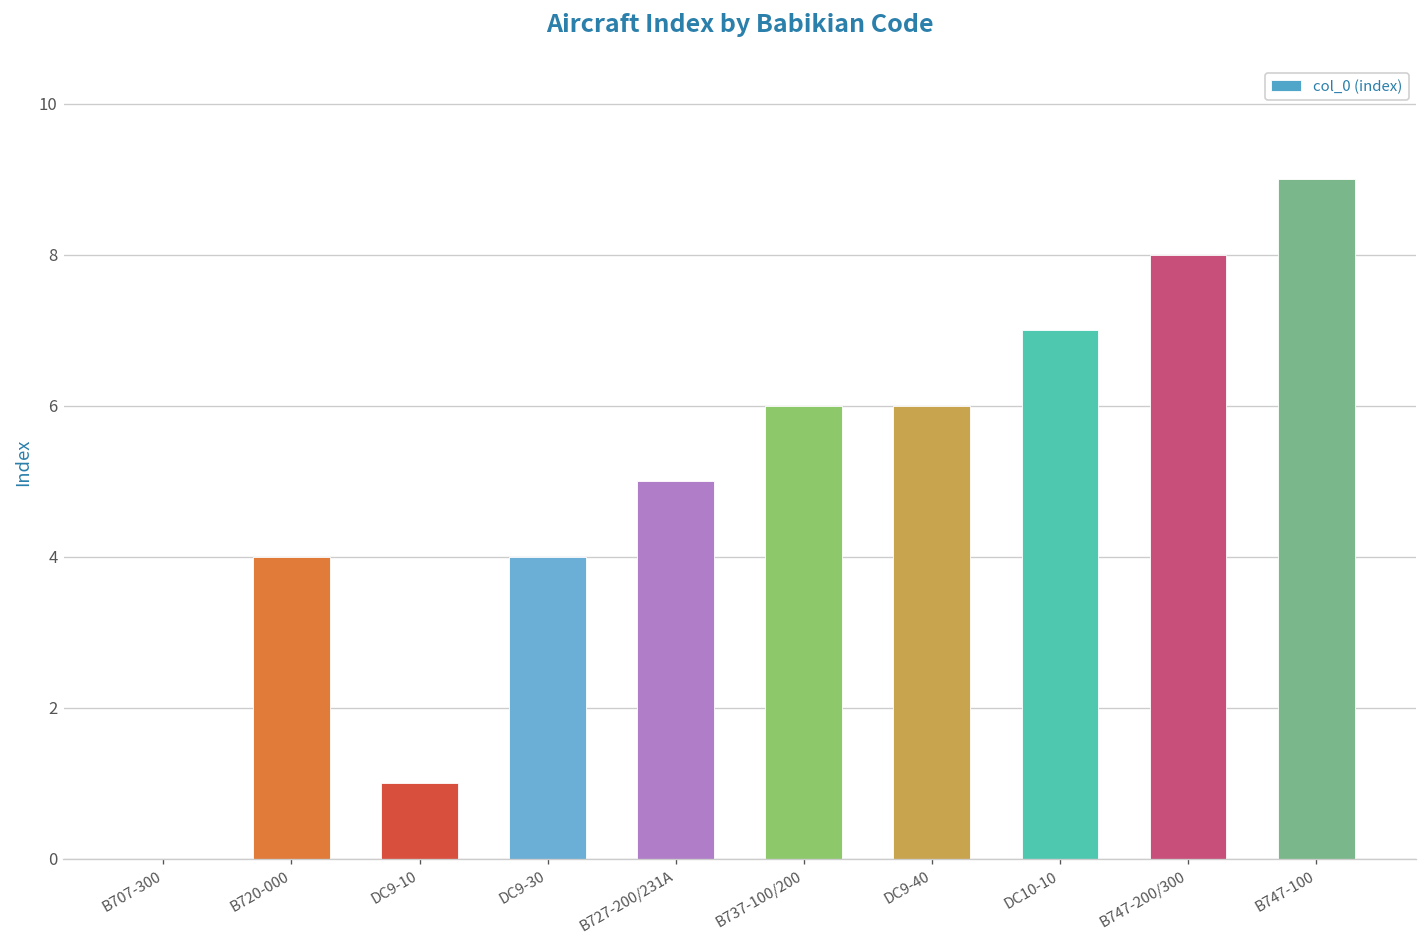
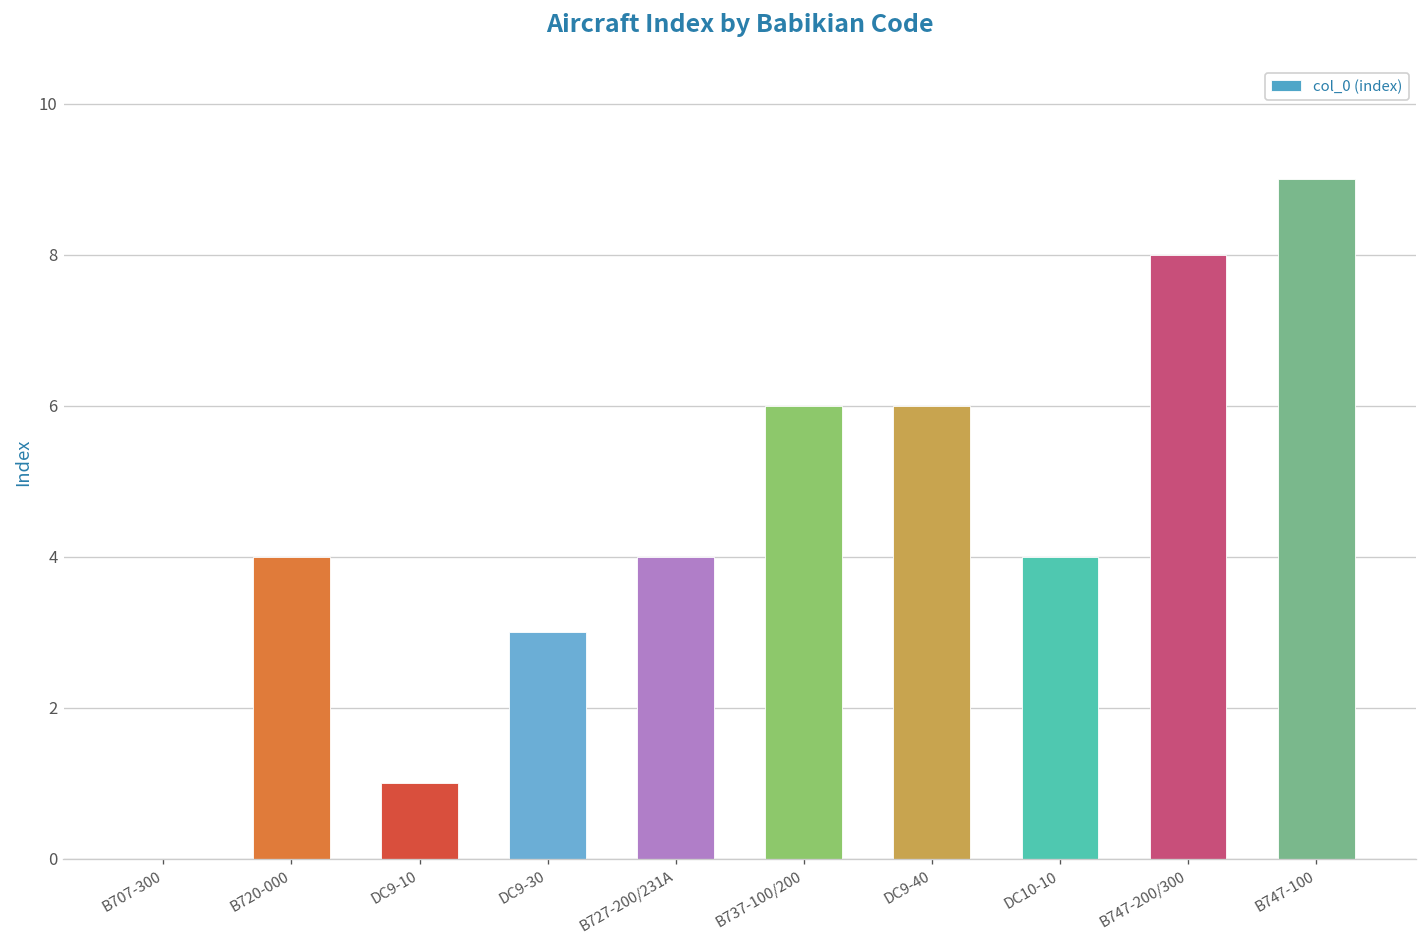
DC9-30: 4 -> 3
B727-200/231A: 5 -> 4
DC10-10: 7 -> 4
